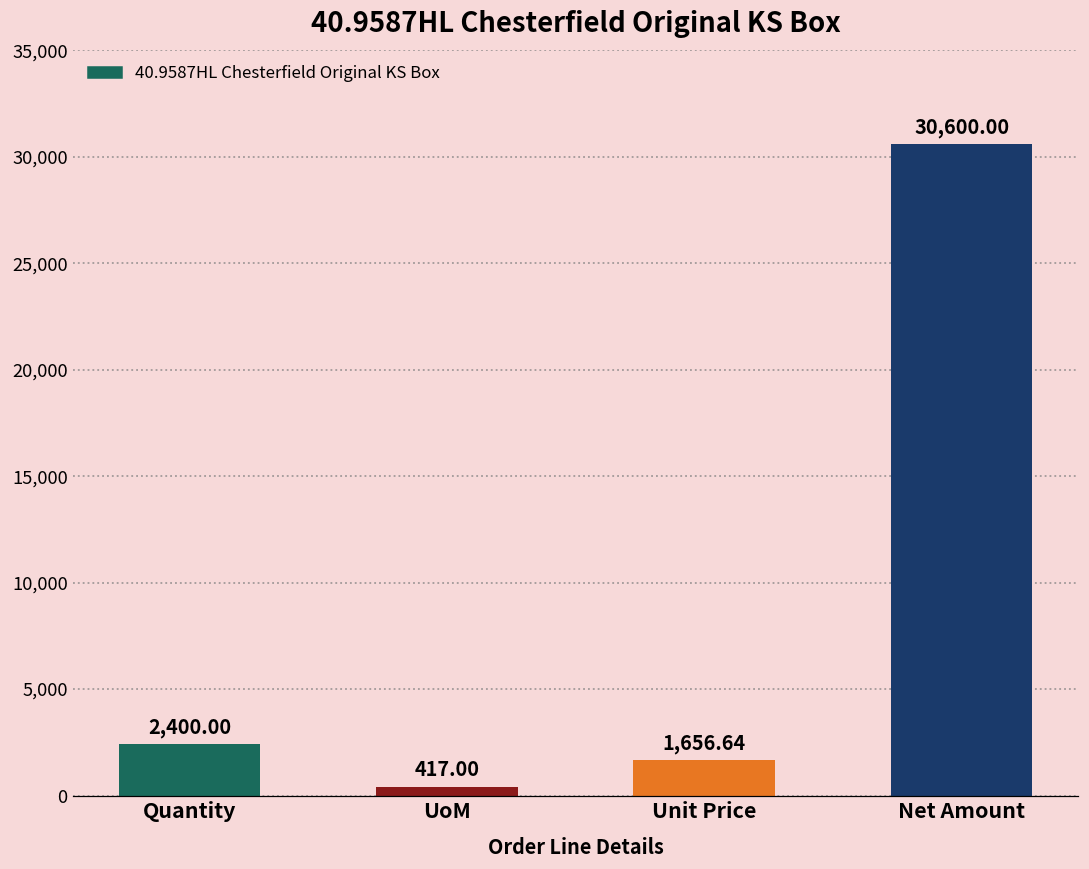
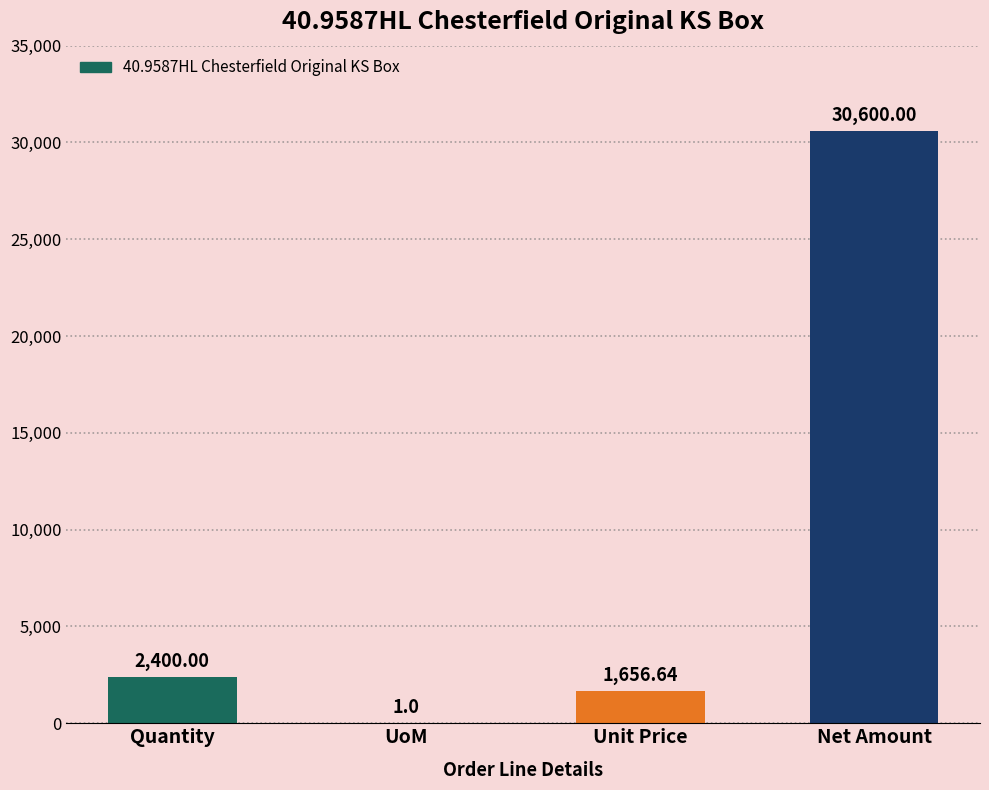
UoM: 417.00 -> 1.0
